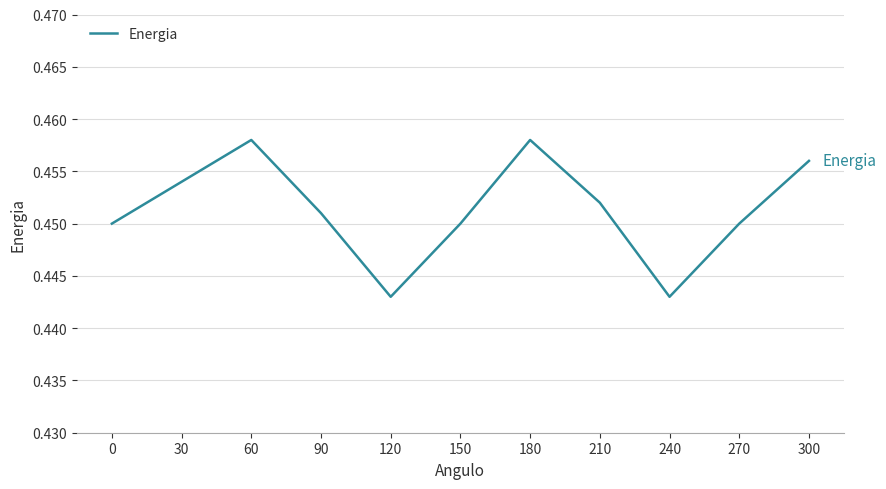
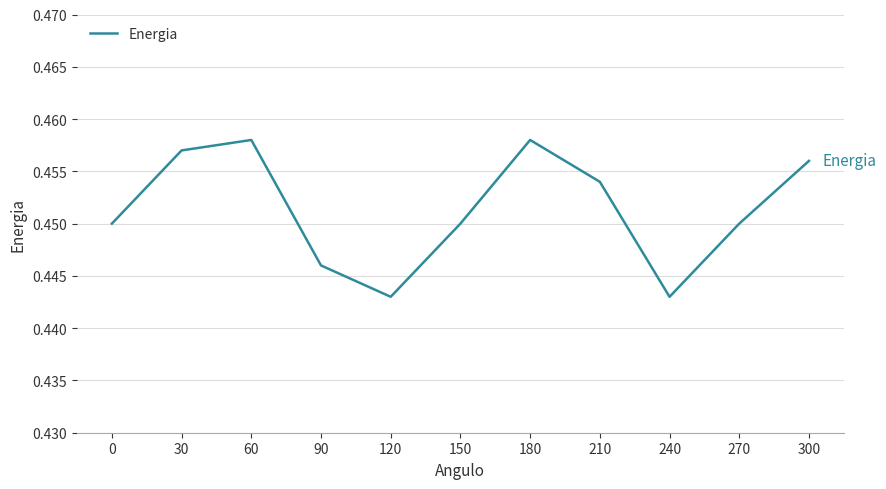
30: 0.454 -> 0.457
90: 0.451 -> 0.446
210: 0.452 -> 0.454
